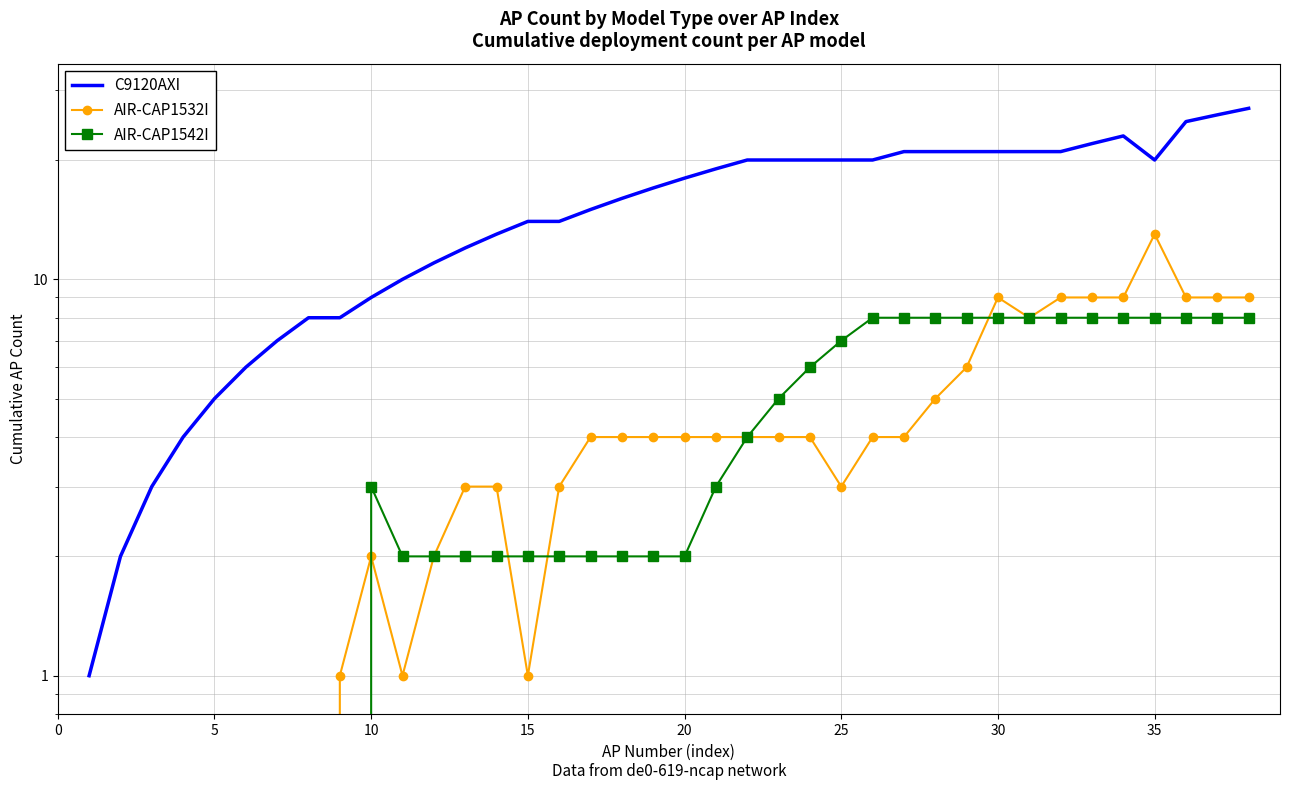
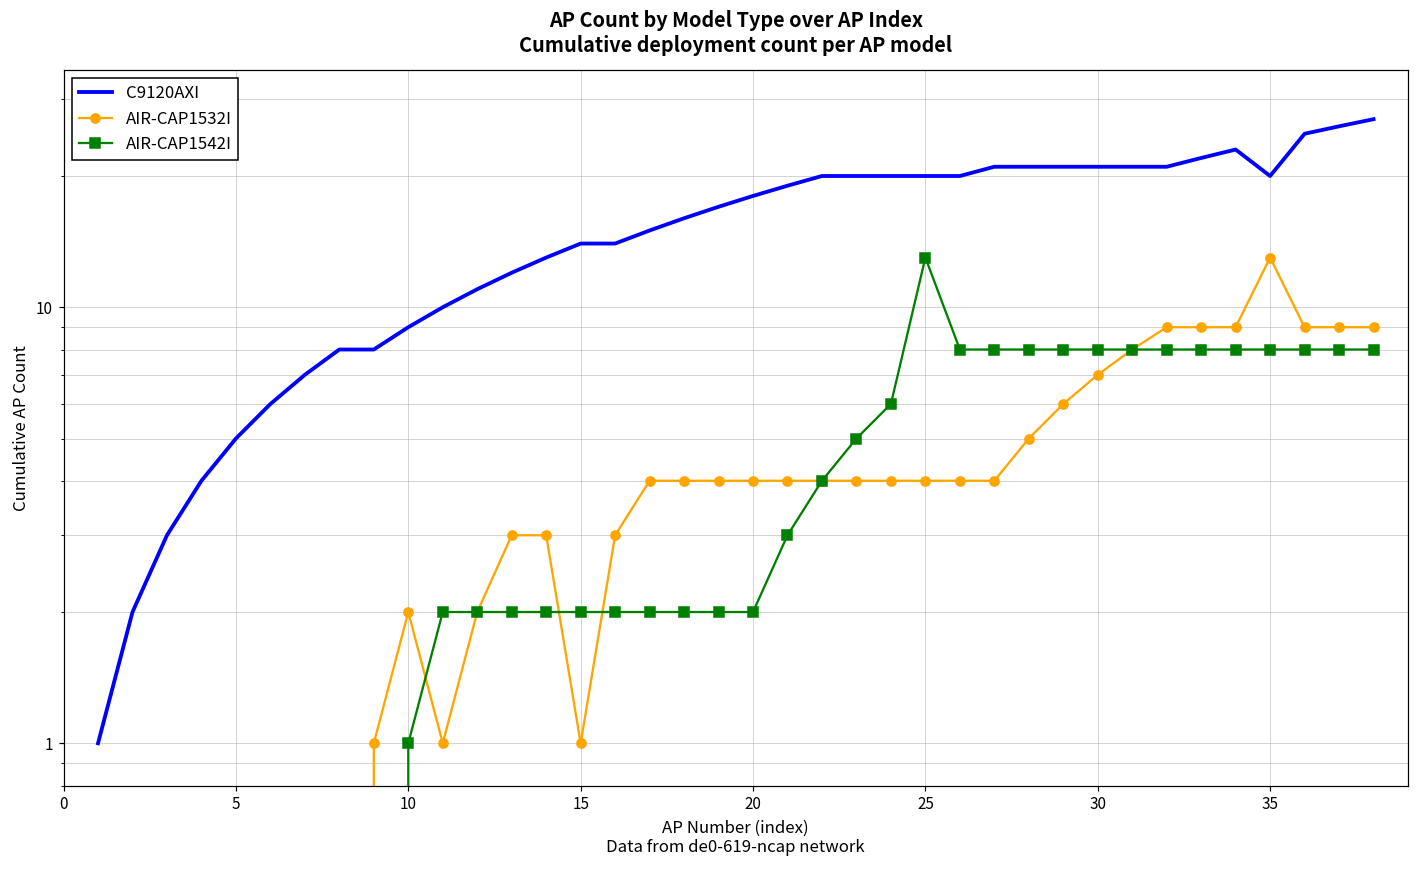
AIR-CAP1542I, 10: 3 -> 1
AIR-CAP1532I, 25: 3 -> 4
AIR-CAP1542I, 25: 7 -> 13
AIR-CAP1532I, 30: 9 -> 7
